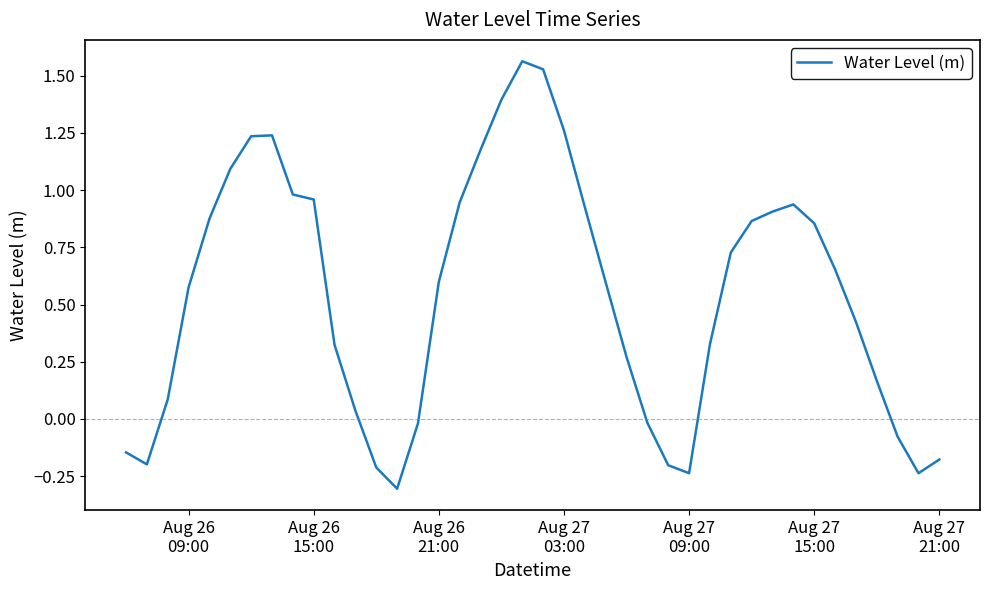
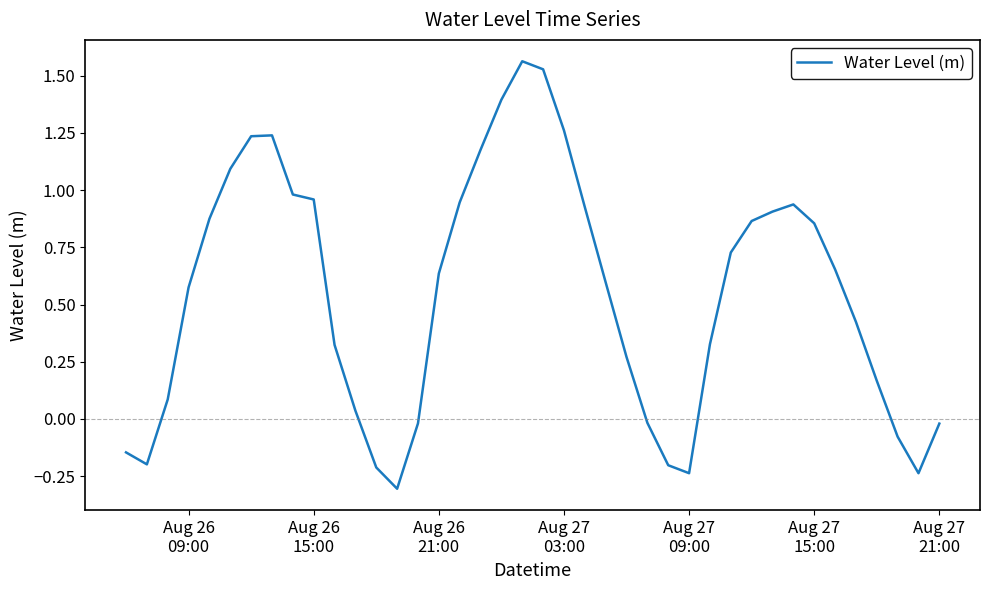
Aug 26 21:00: 0.60 -> 0.64
Aug 27 21:00: -0.18 -> -0.02
